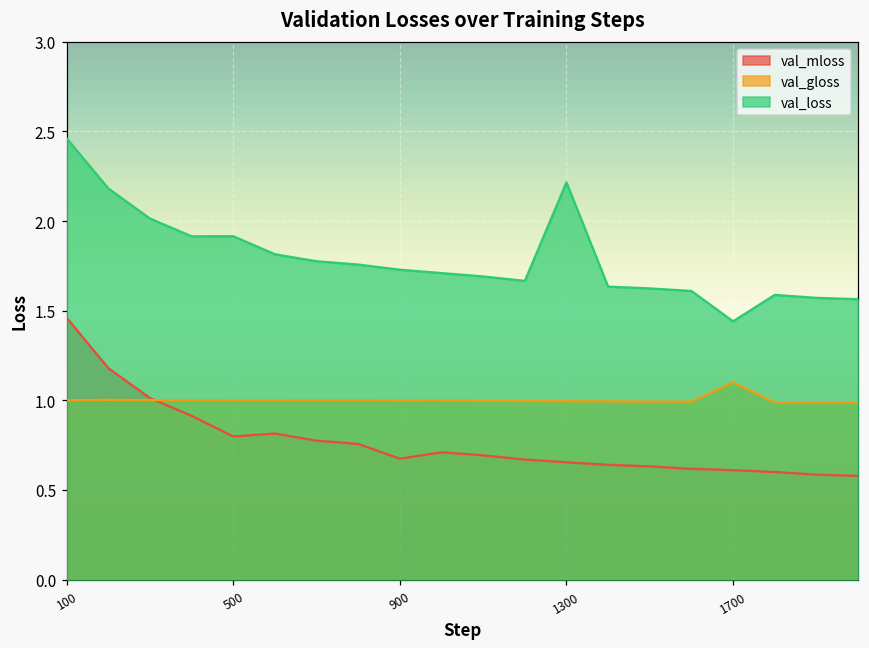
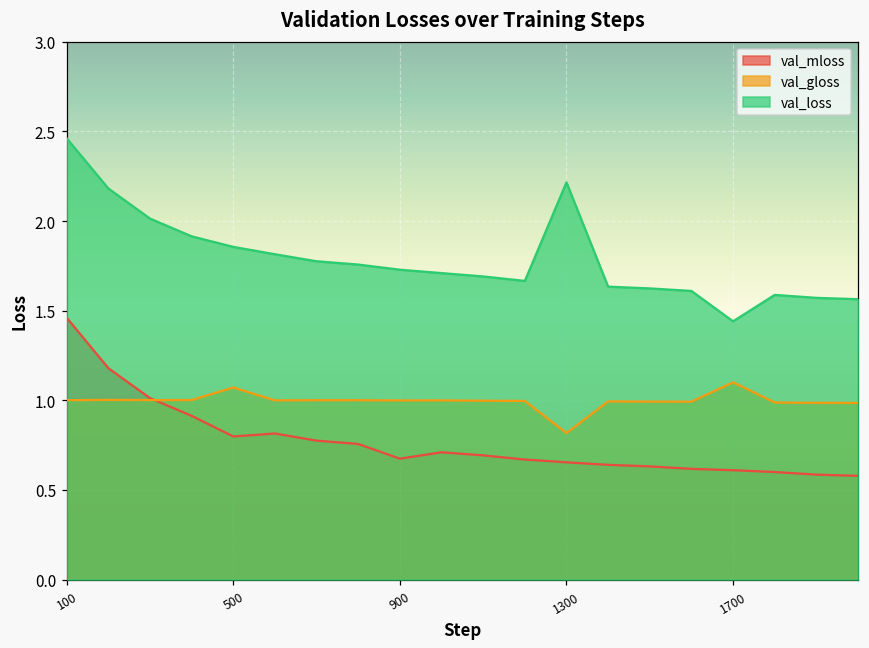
val_gloss, 500: 1.00 -> 1.07
val_loss, 500: 1.92 -> 1.86
val_gloss, 1300: 1.00 -> 0.82
